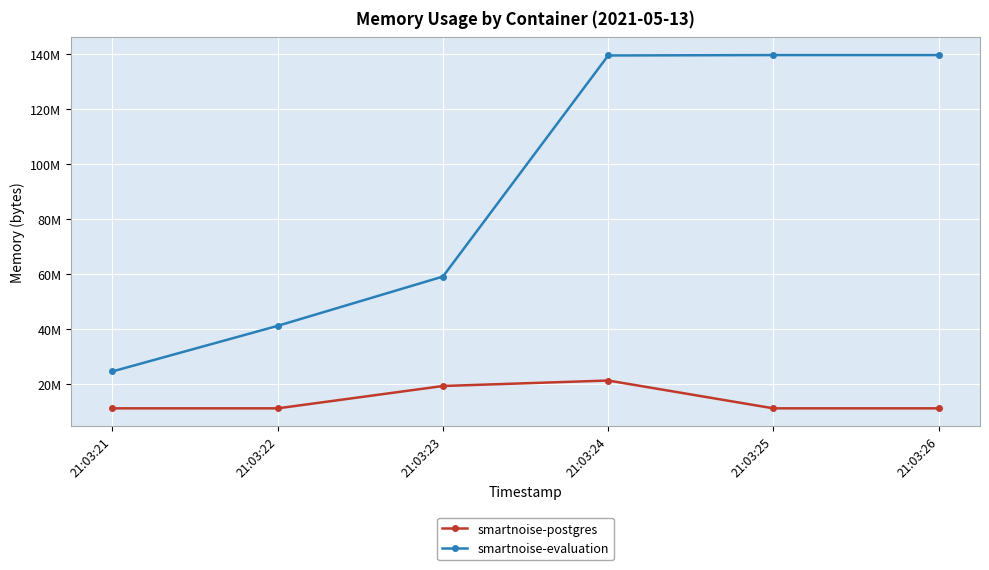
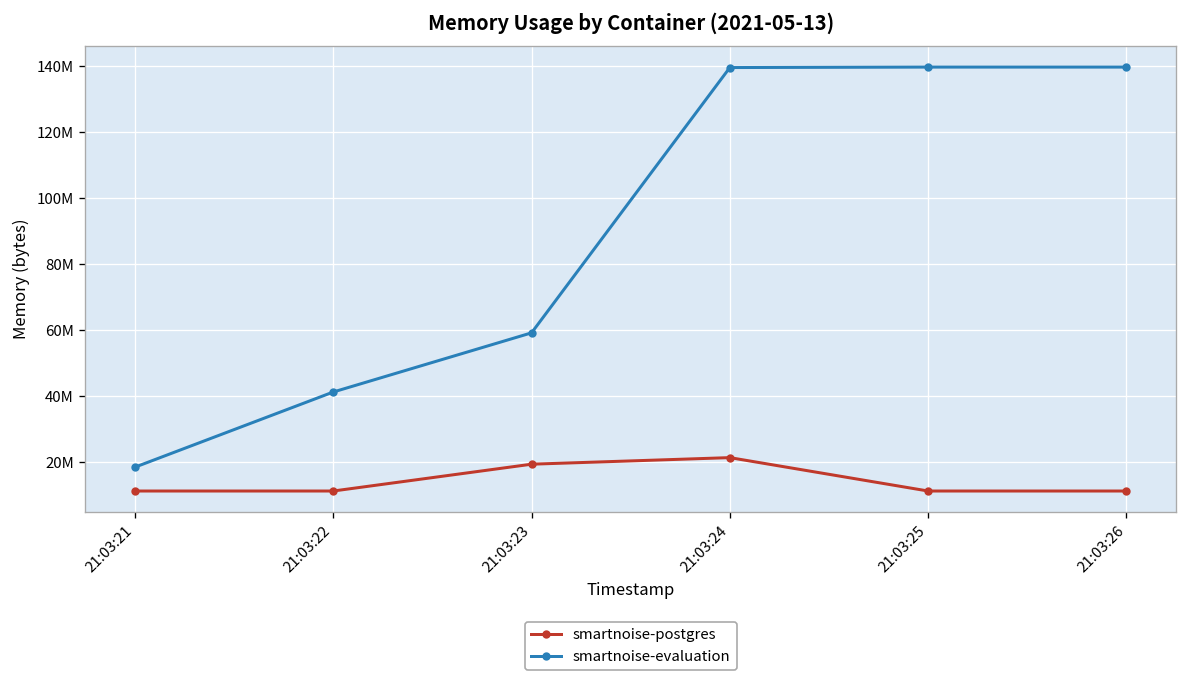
smartnoise-evaluation, 21:03:21: 25000000 -> 18000000
